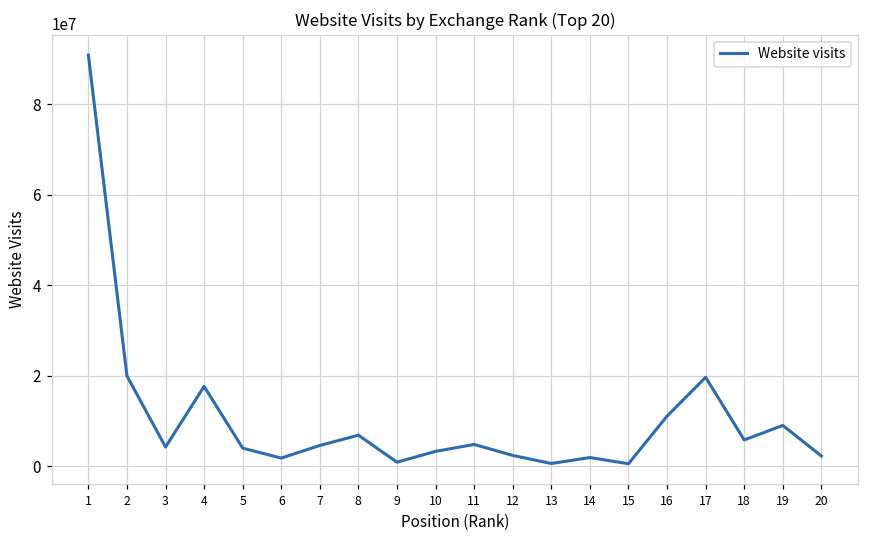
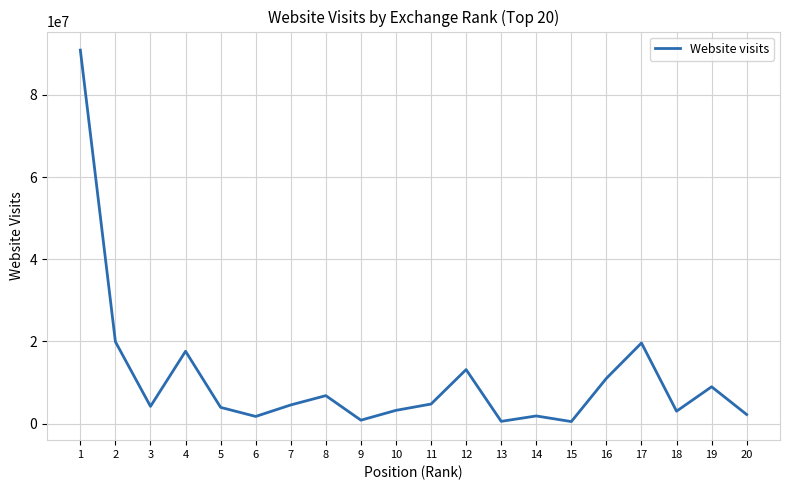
12: 2000000 -> 13000000
18: 6000000 -> 3000000
